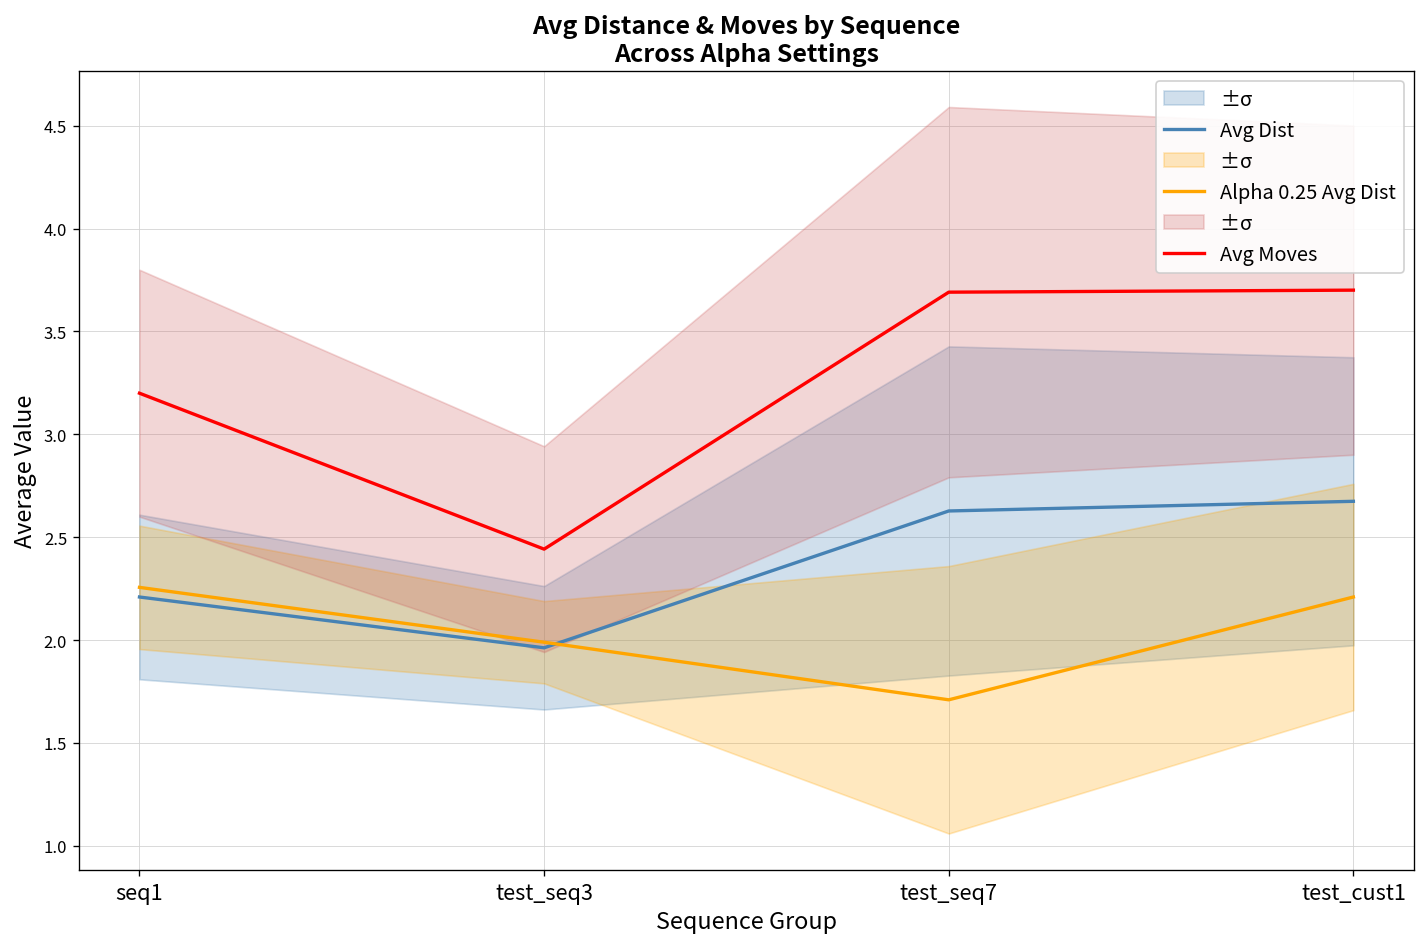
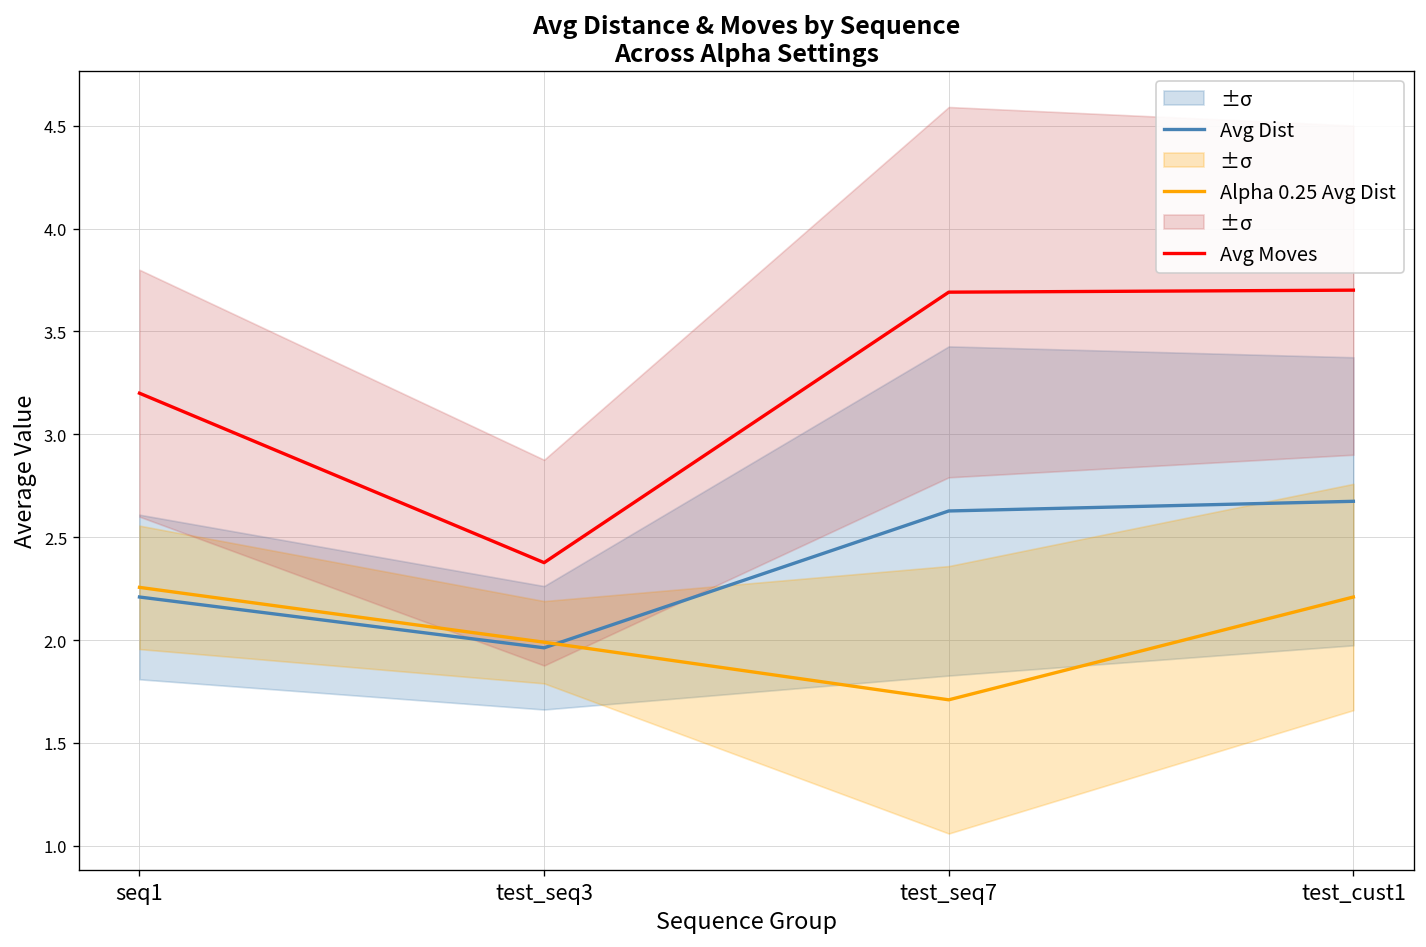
Avg Moves, test_seq3: 2.44 -> 2.38
